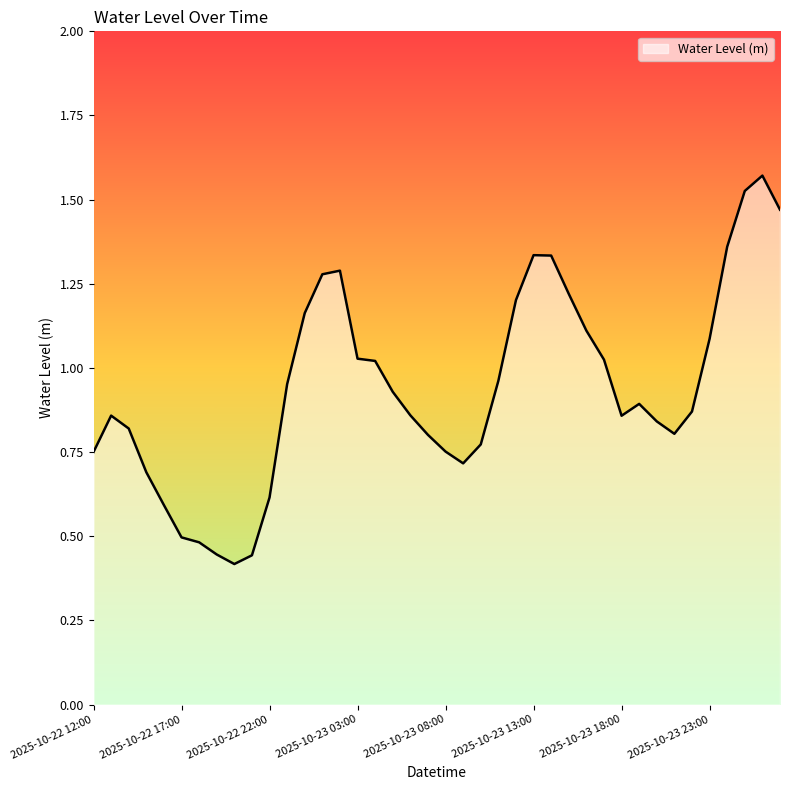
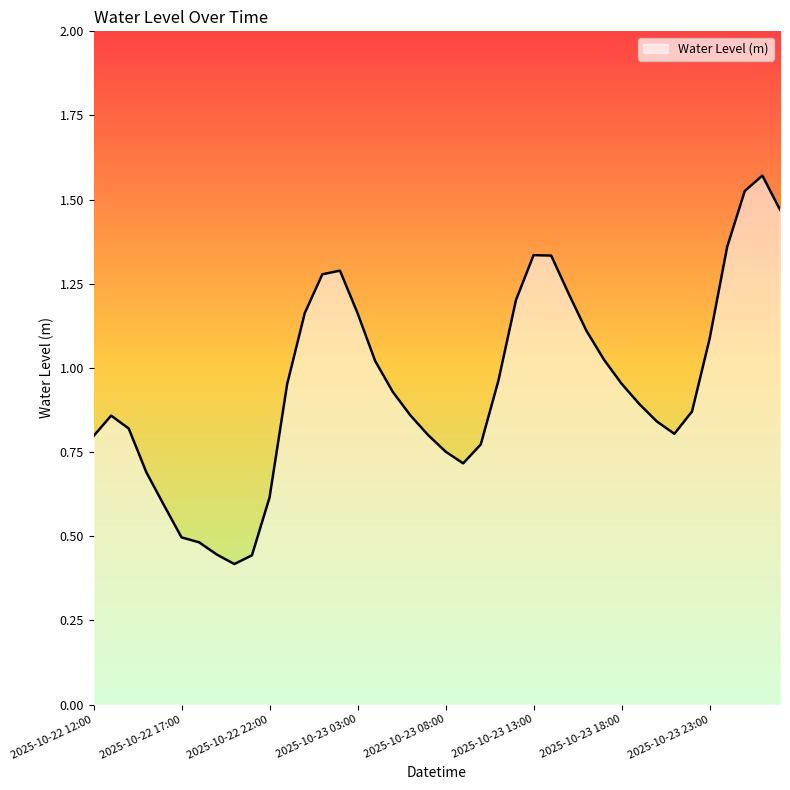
2025-10-22 12:00: 0.75 -> 0.80
2025-10-23 03:00: 1.03 -> 1.16
2025-10-23 18:00: 0.86 -> 0.95
